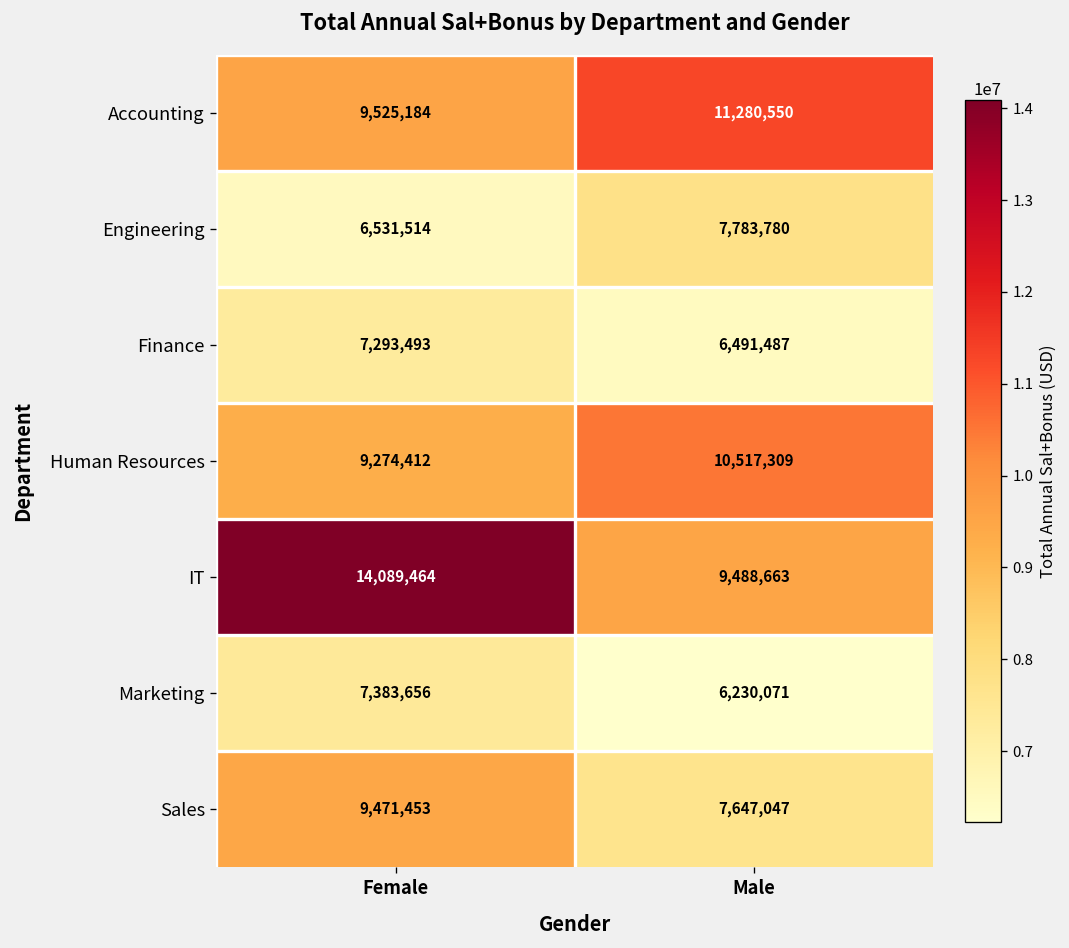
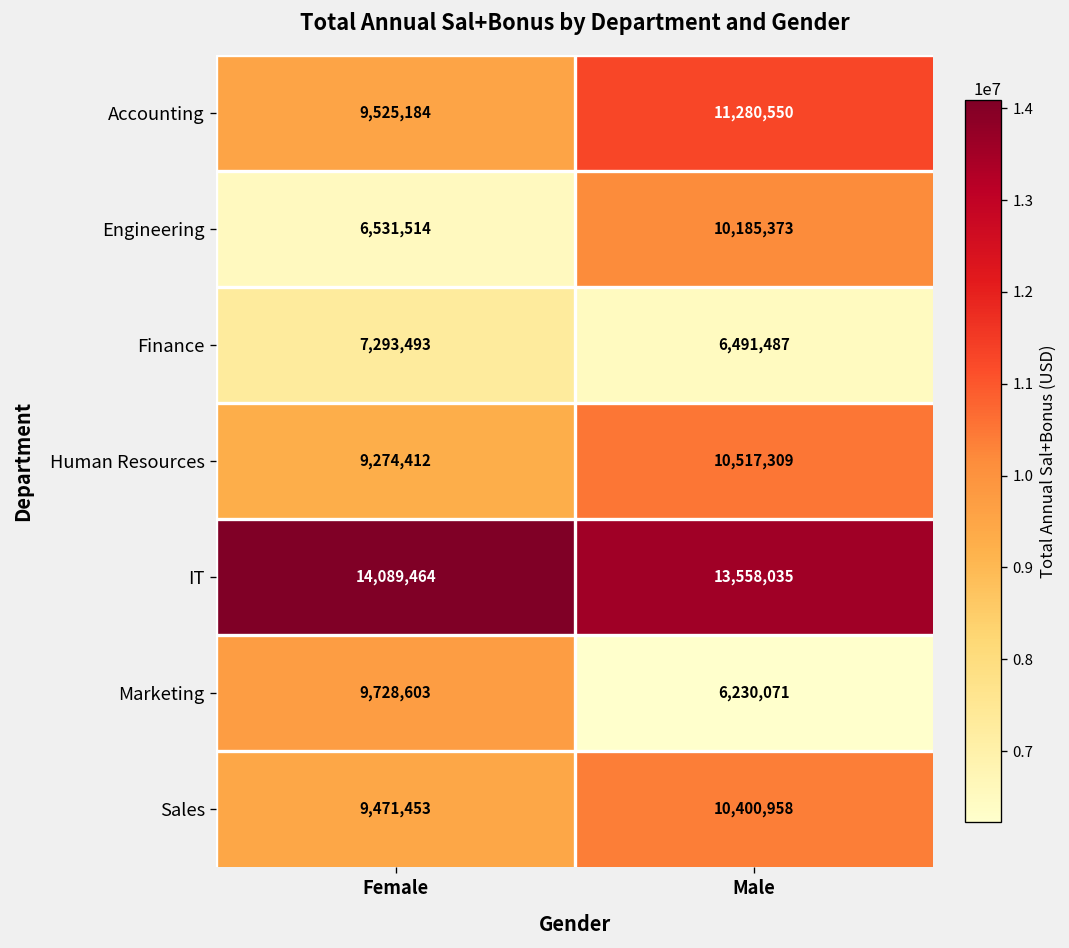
Engineering, Male: 7,783,780 -> 10,185,373
IT, Male: 9,488,663 -> 13,558,035
Marketing, Female: 7,383,656 -> 9,728,603
Sales, Male: 7,647,047 -> 10,400,958
